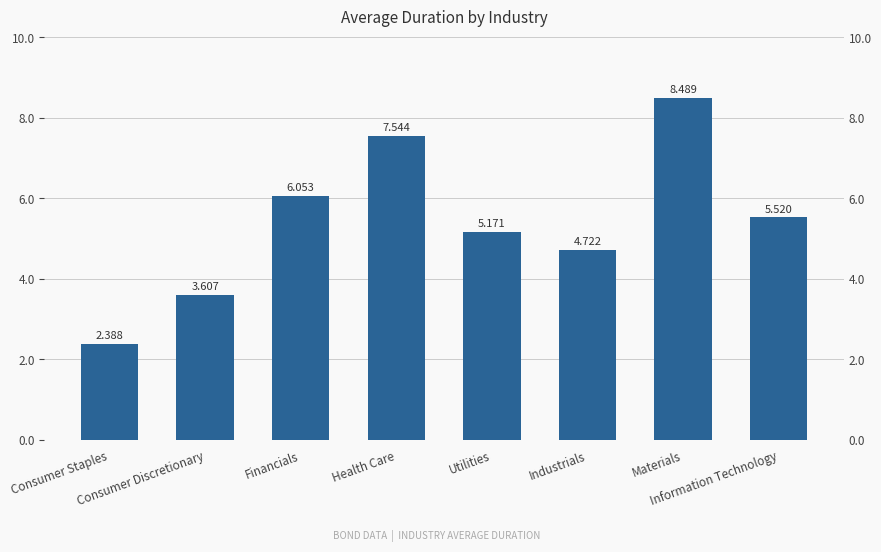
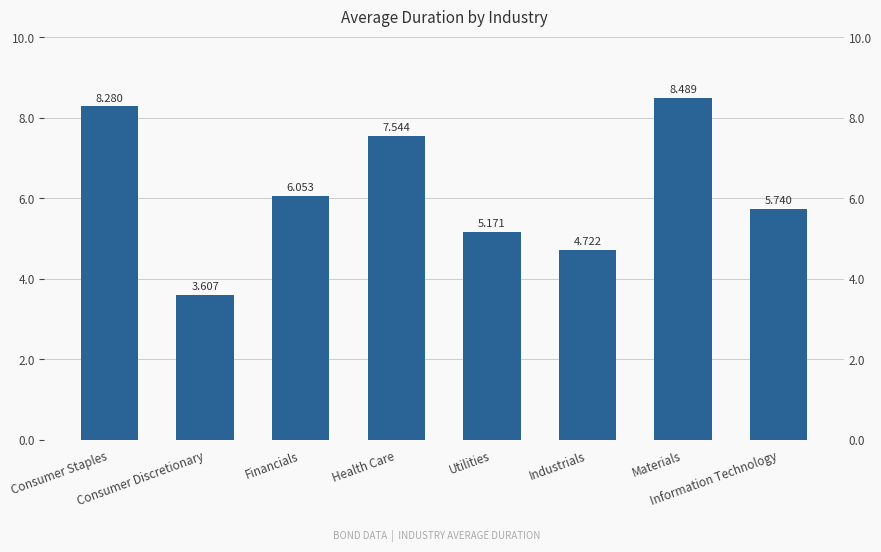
Consumer Staples: 2.388 -> 8.280
Information Technology: 5.520 -> 5.740
